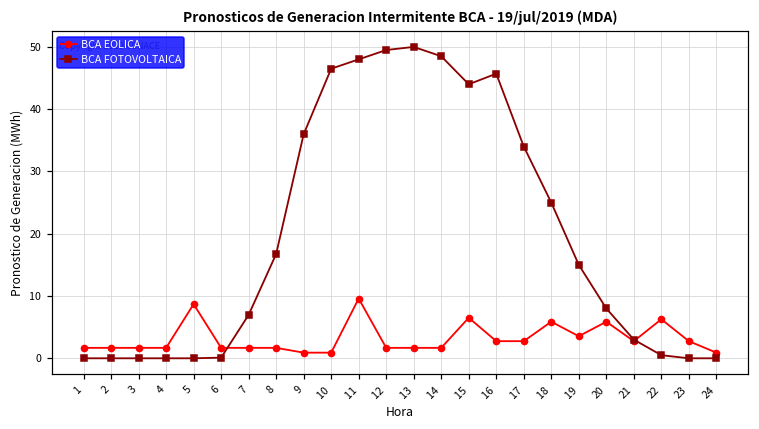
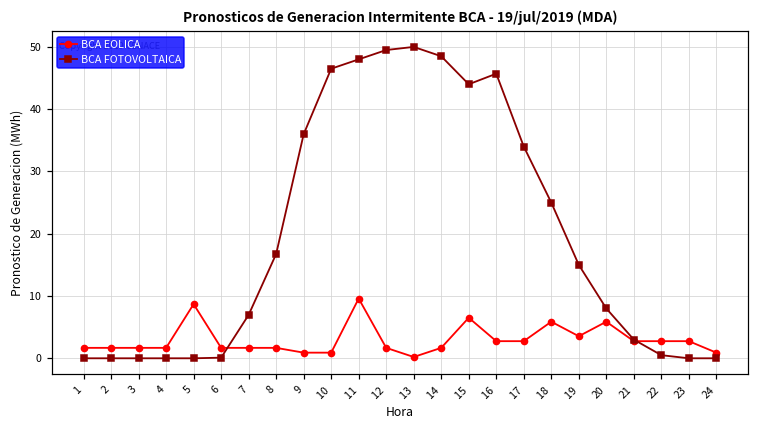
BCA EOLICA, 13: 2 -> 0
BCA EOLICA, 22: 6 -> 3
